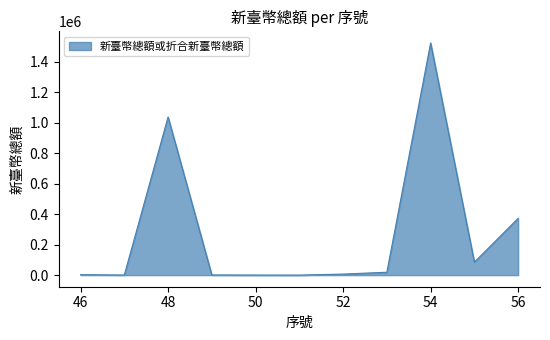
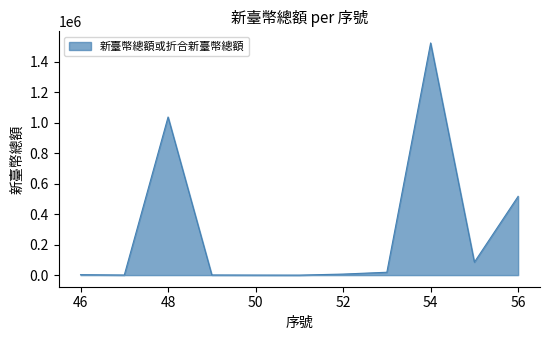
56: 370000 -> 520000
